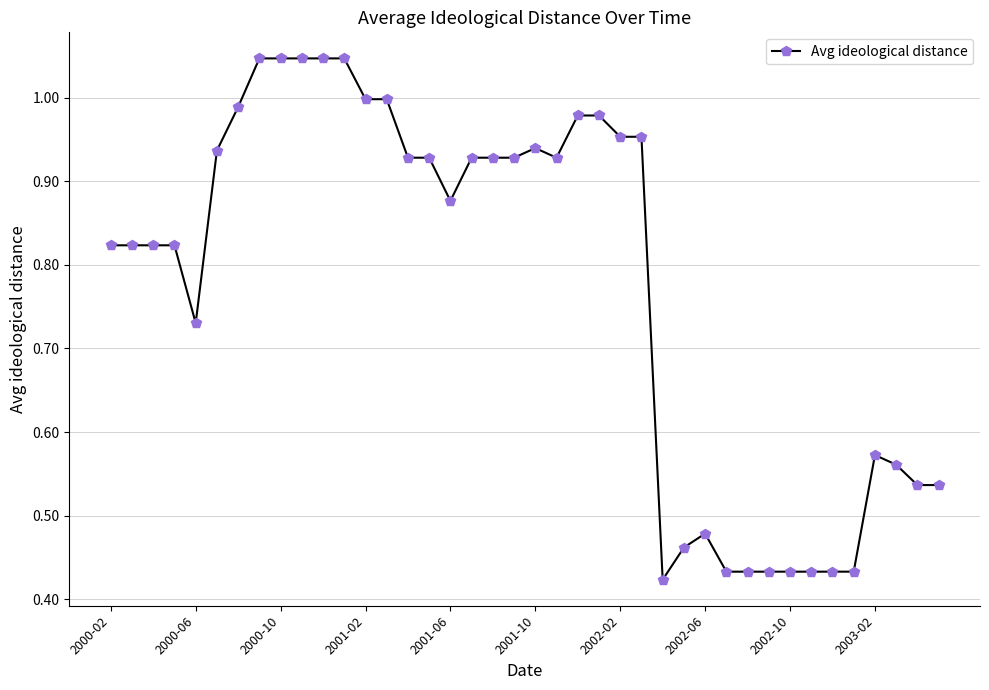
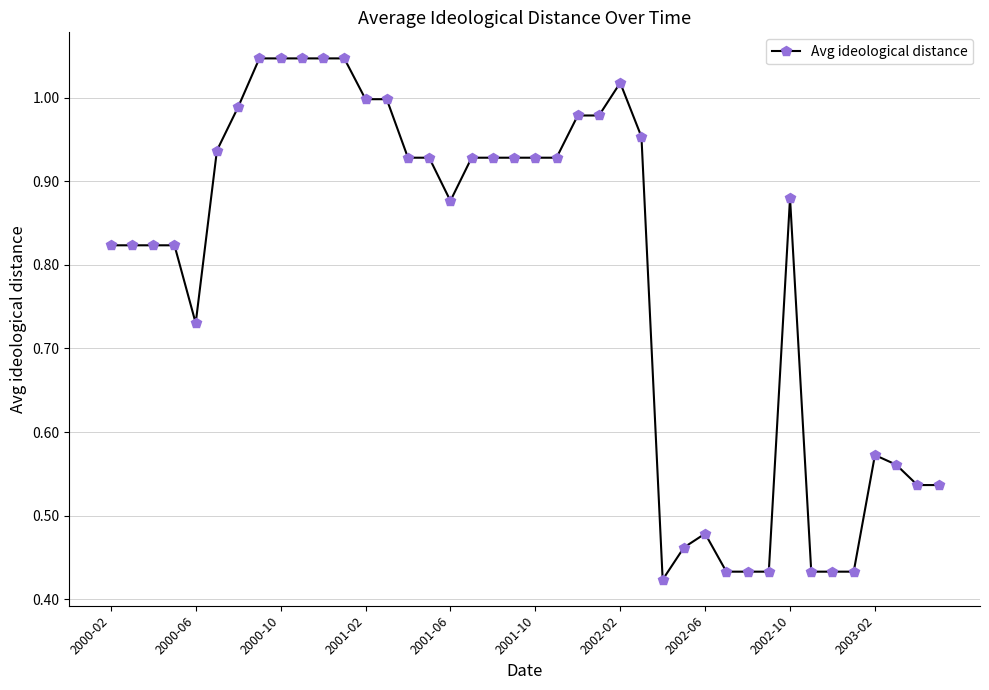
2001-10: 0.94 -> 0.93
2002-02: 0.95 -> 1.02
2002-10: 0.43 -> 0.88
